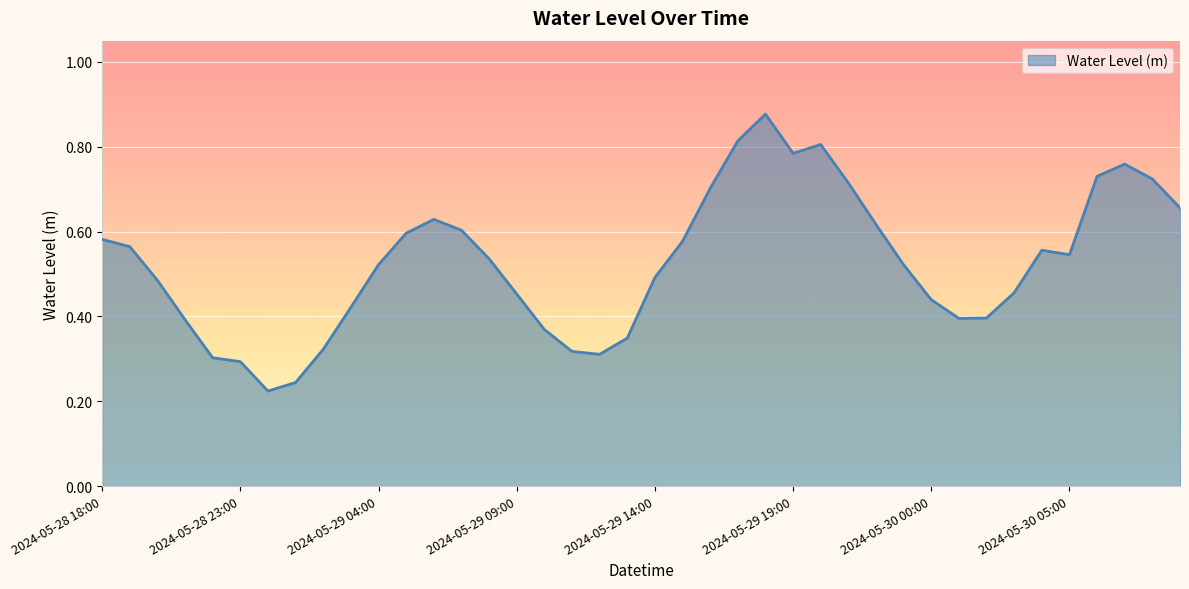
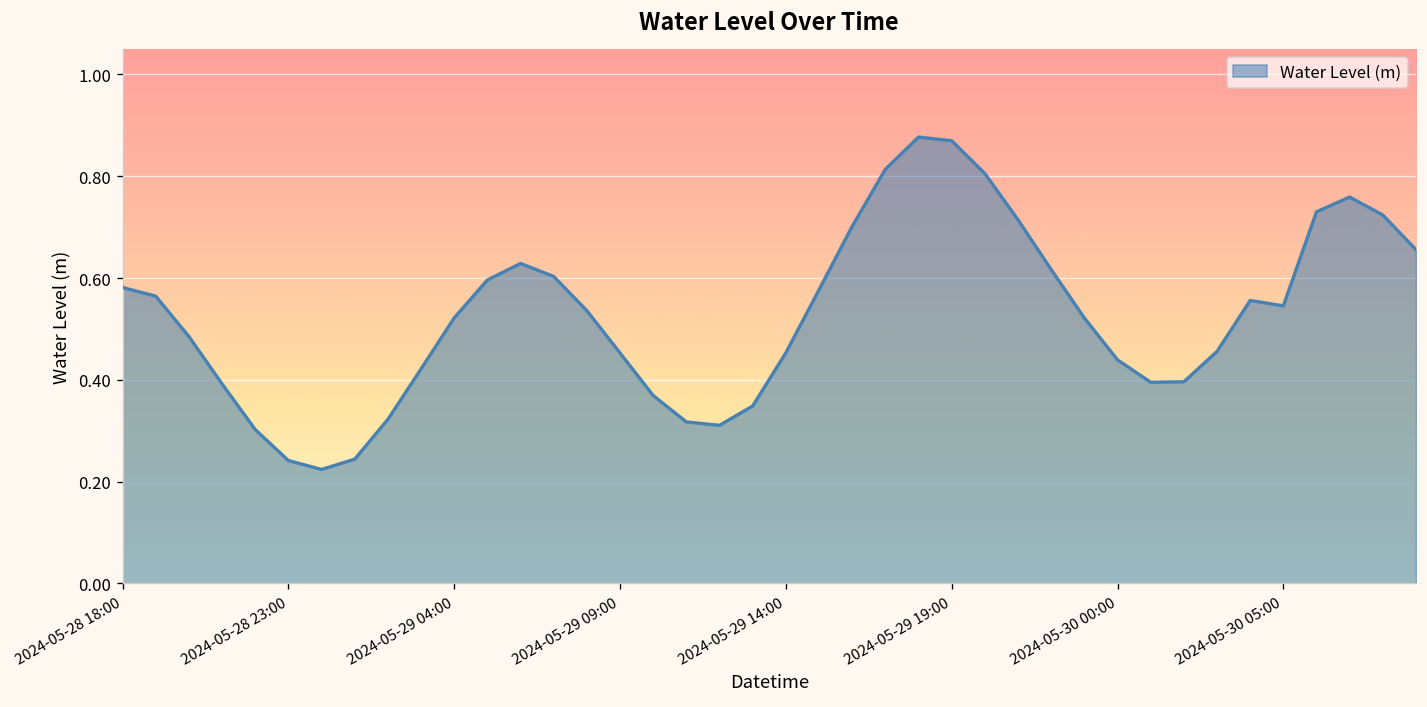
2024-05-28 23:00: 0.29 -> 0.24
2024-05-29 14:00: 0.49 -> 0.45
2024-05-29 19:00: 0.78 -> 0.87
